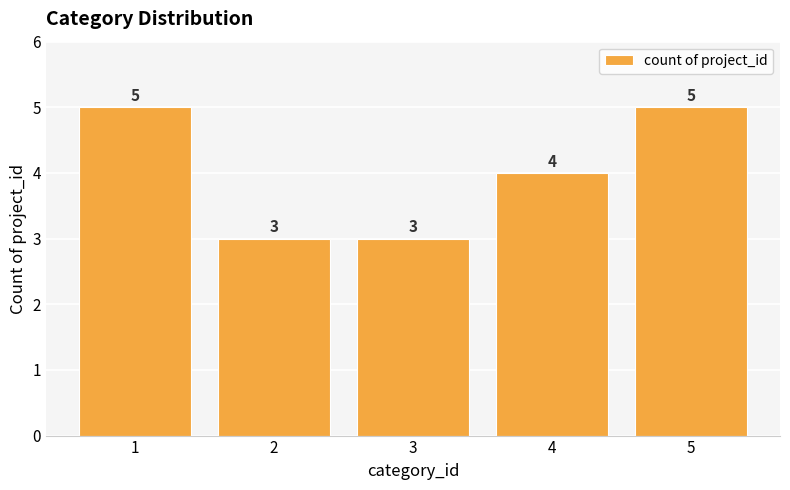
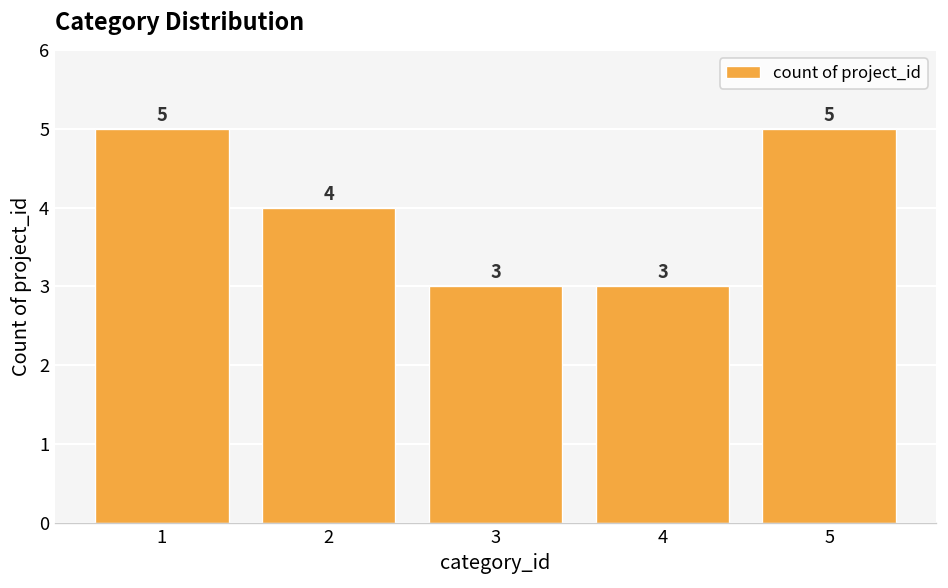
2: 3 -> 4
4: 4 -> 3
